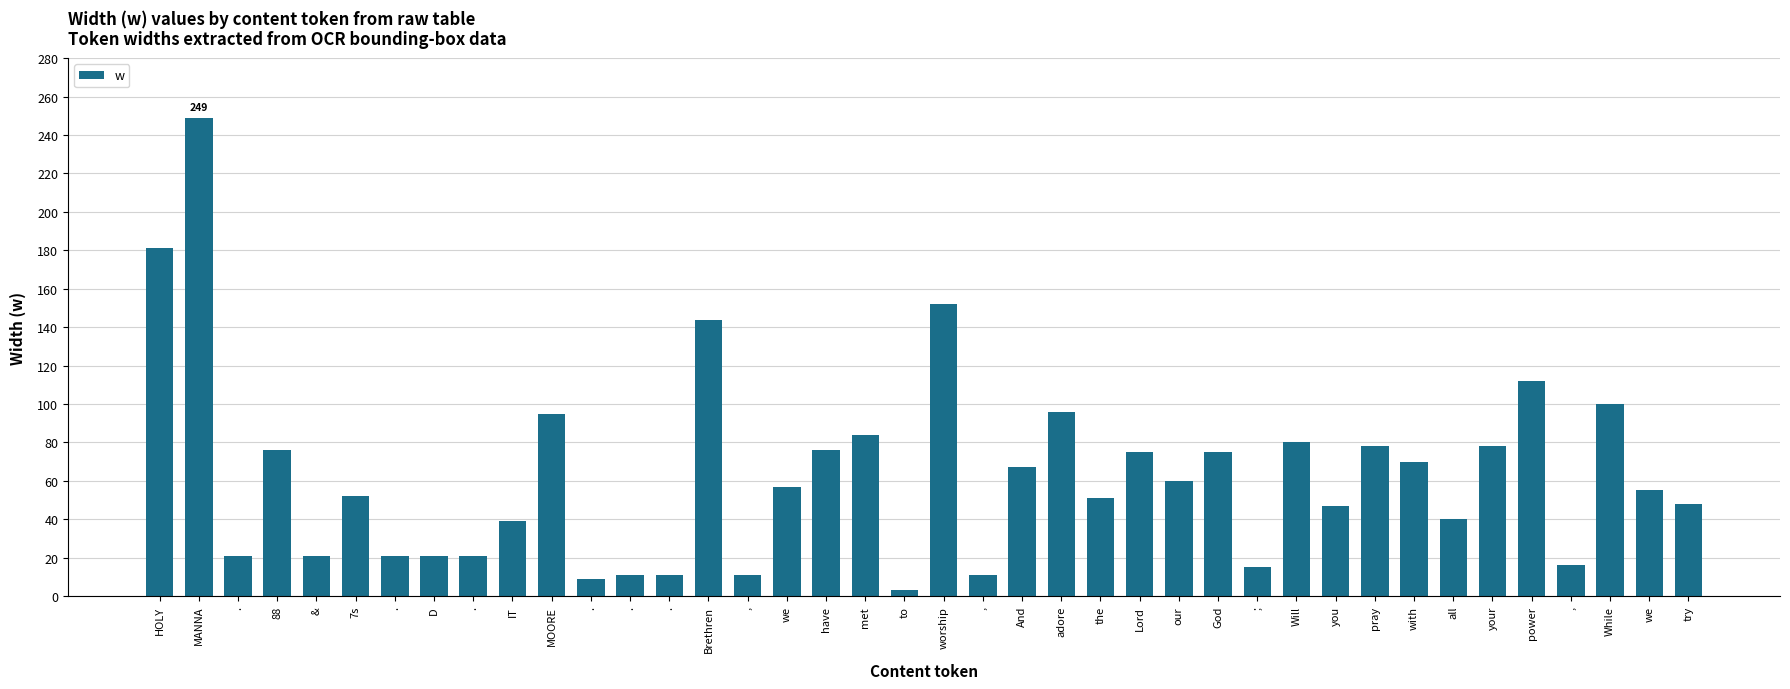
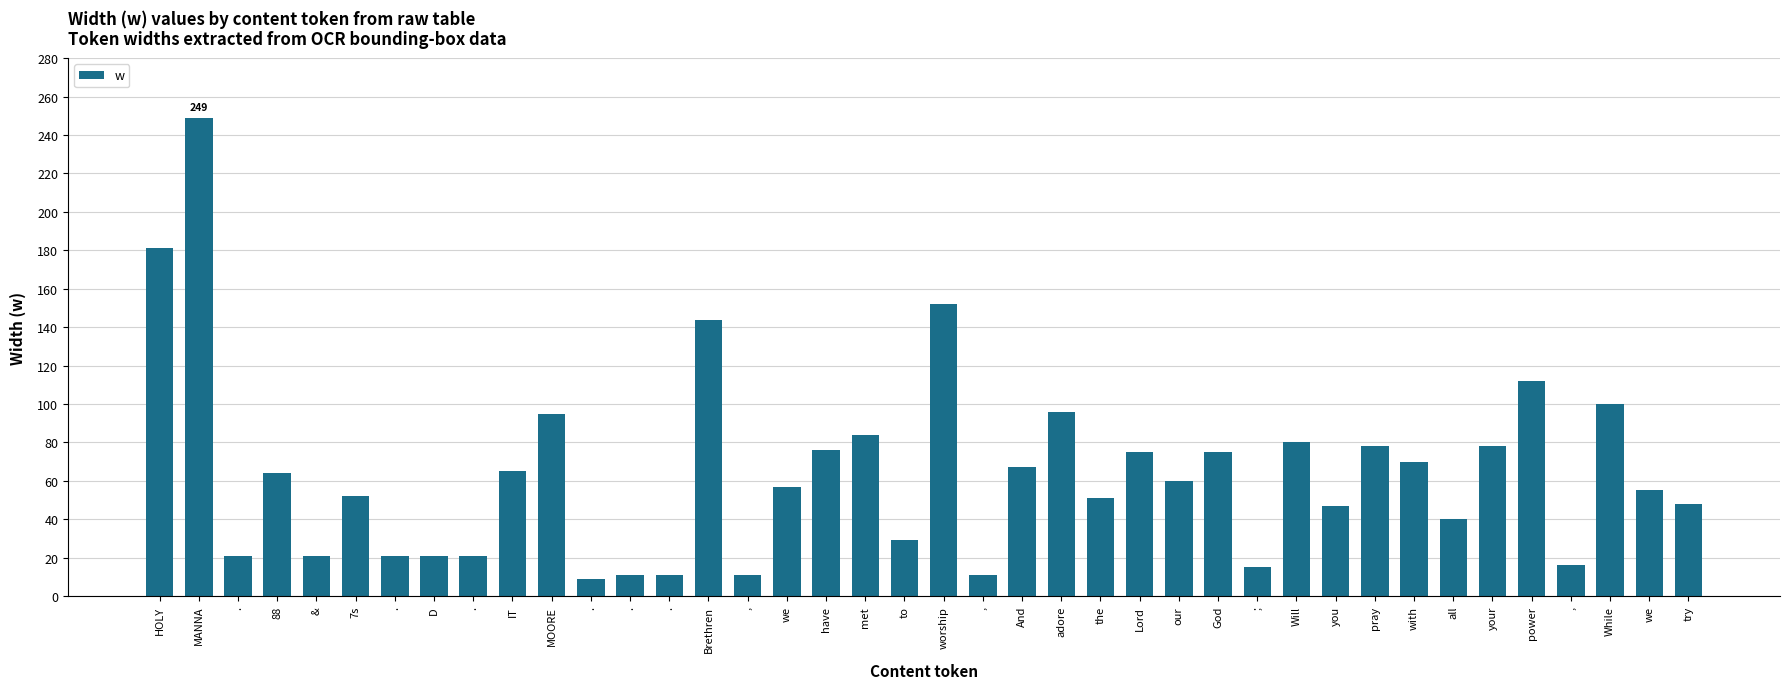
88: 76 -> 64
IT: 39 -> 65
to: 3 -> 29
